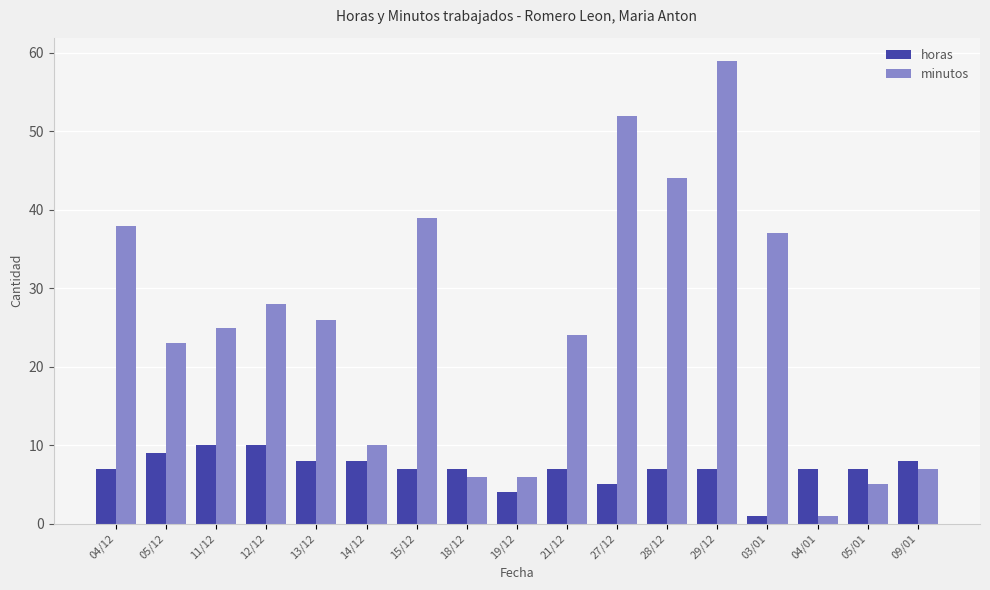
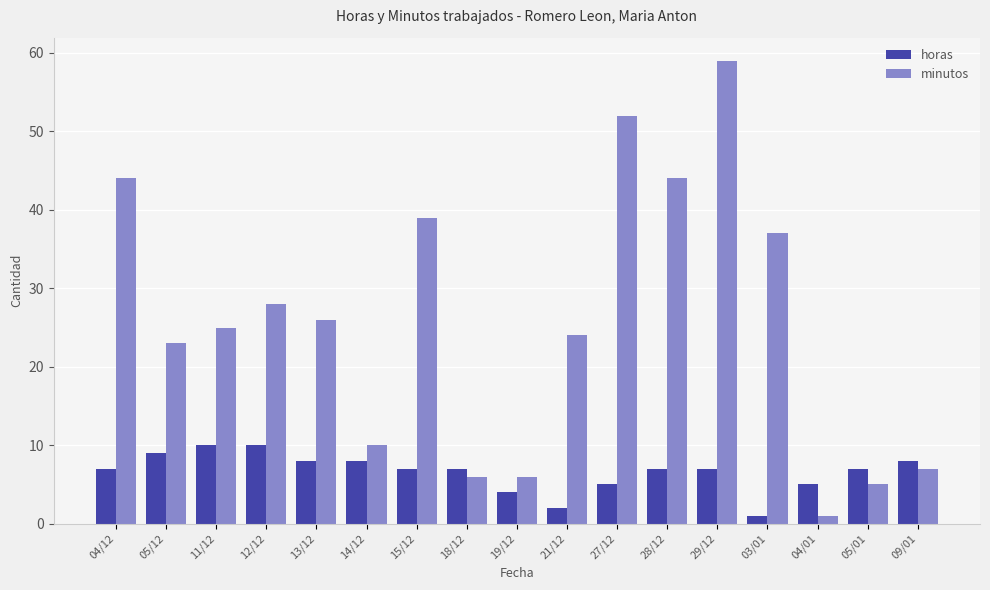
minutos, 04/12: 38 -> 44
horas, 21/12: 7 -> 2
horas, 04/01: 7 -> 5
